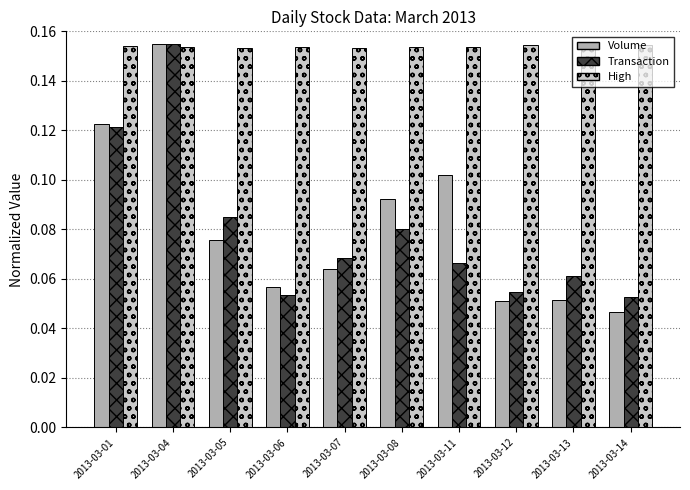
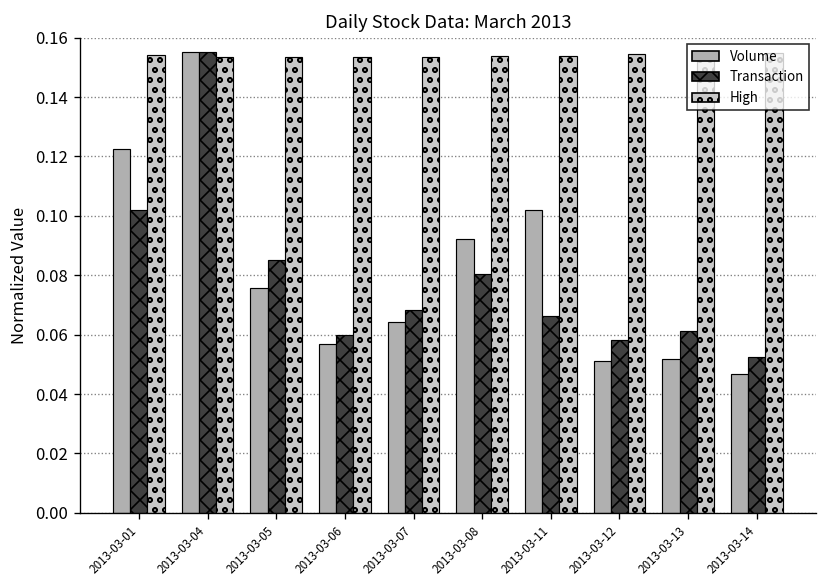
Transaction, 2013-03-01: 0.122 -> 0.102
Transaction, 2013-03-06: 0.054 -> 0.060
Transaction, 2013-03-12: 0.055 -> 0.058
